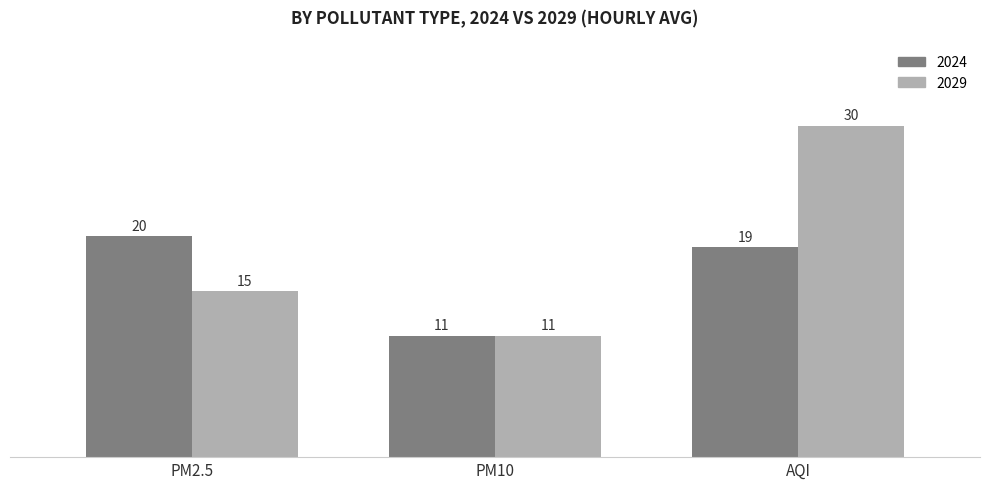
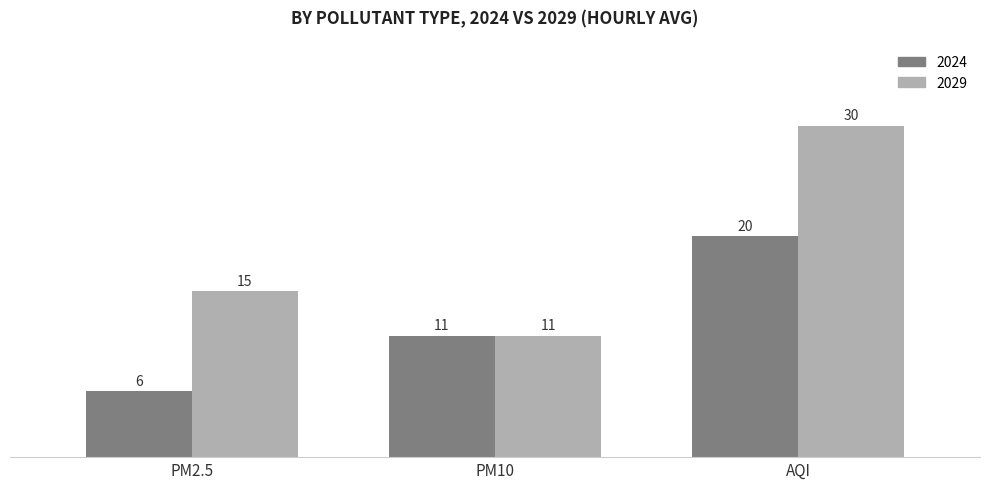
2024, PM2.5: 20 -> 6
2024, AQI: 19 -> 20
